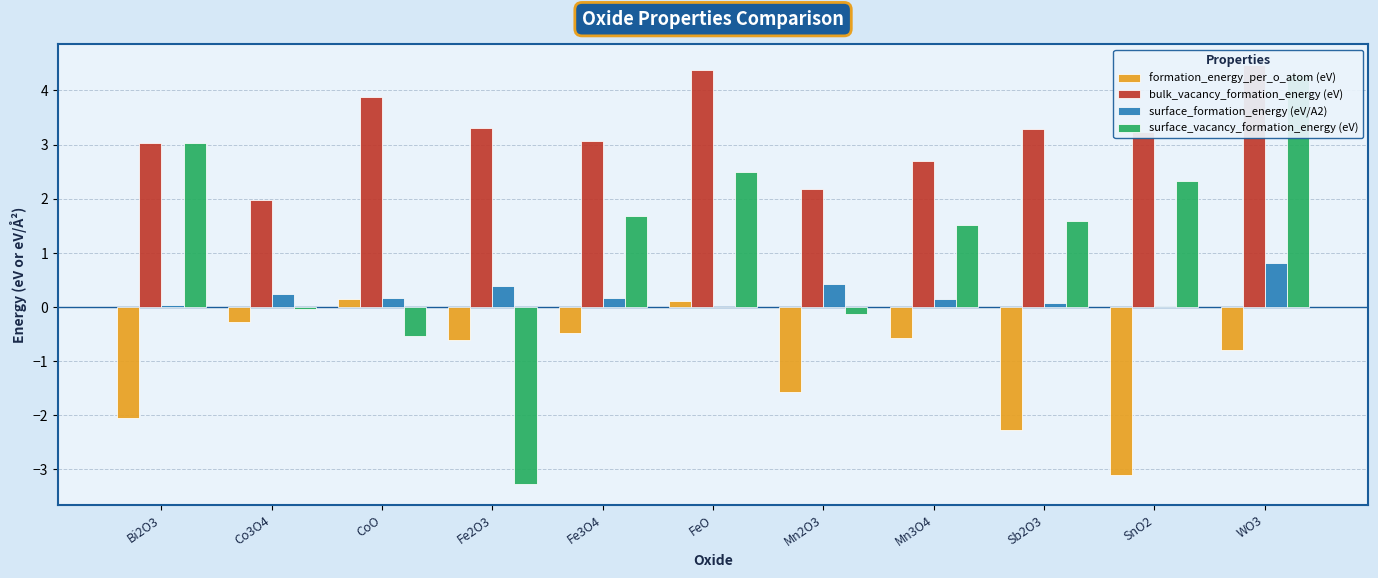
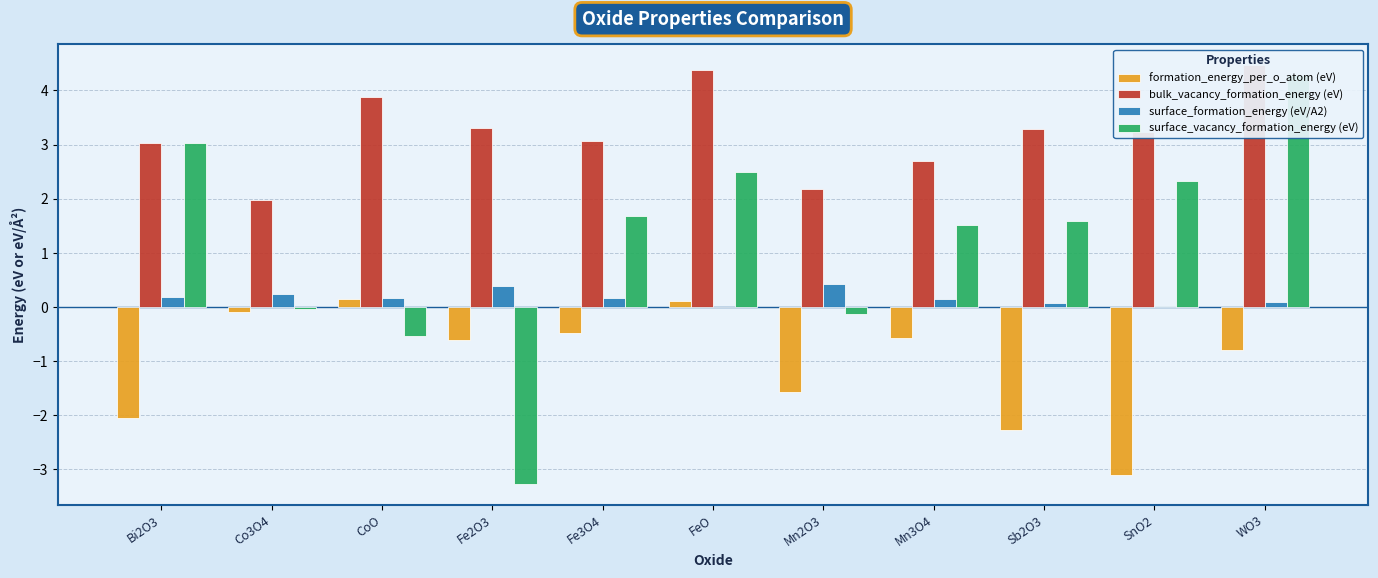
surface_formation_energy (eV/A2), Bi2O3: 0.0 -> 0.2
formation_energy_per_o_atom (eV), Co3O4: -0.3 -> -0.1
surface_formation_energy (eV/A2), WO3: 0.8 -> 0.1
